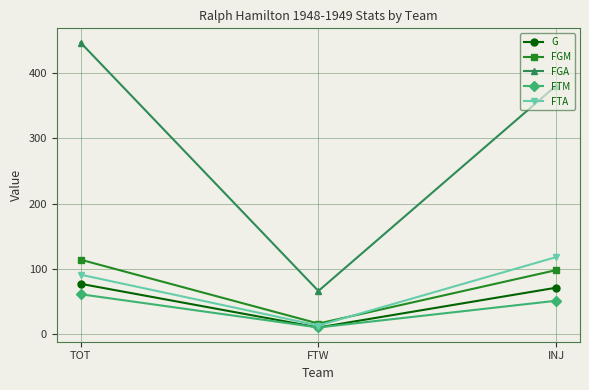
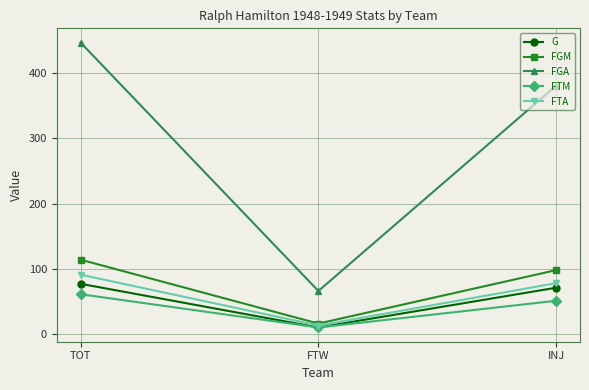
FTA, INJ: 120 -> 80
